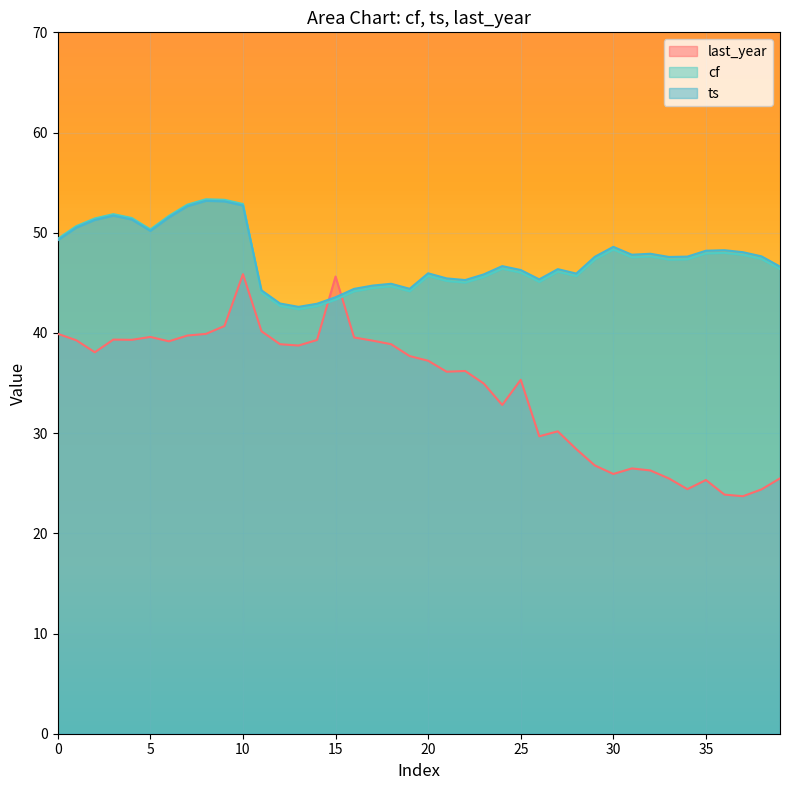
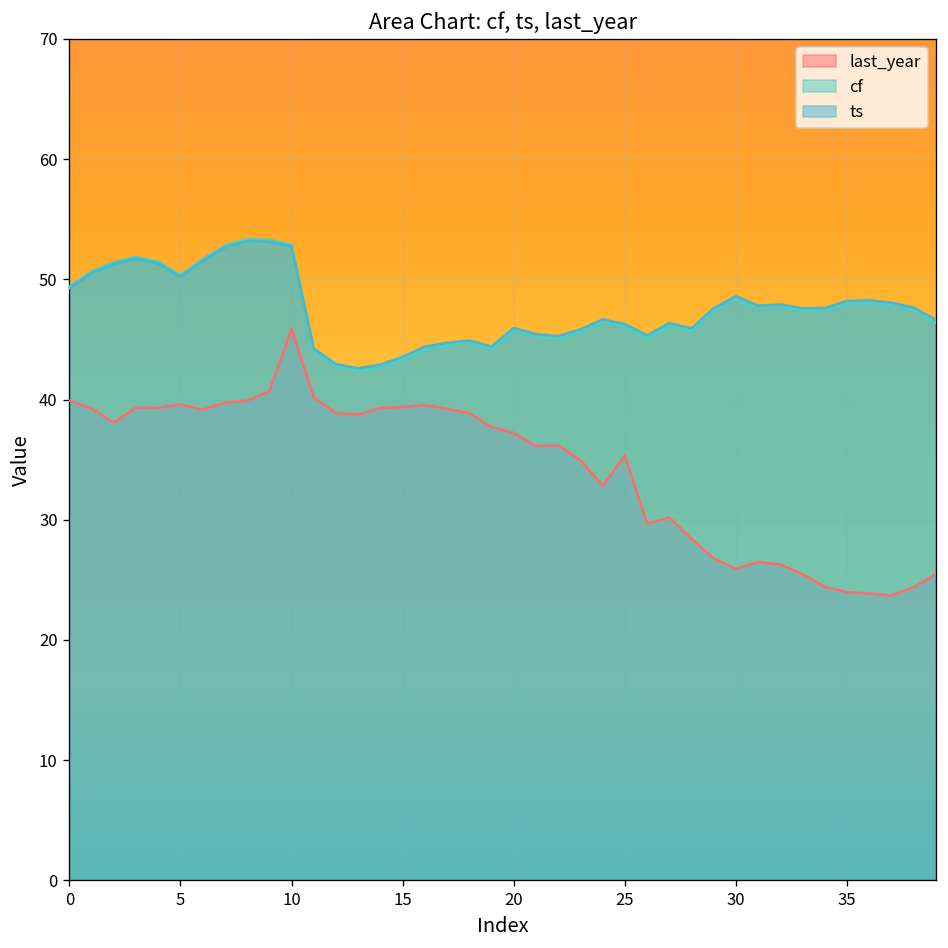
last_year, 15: 45.6 -> 39.4
last_year, 35: 25.3 -> 24.0
